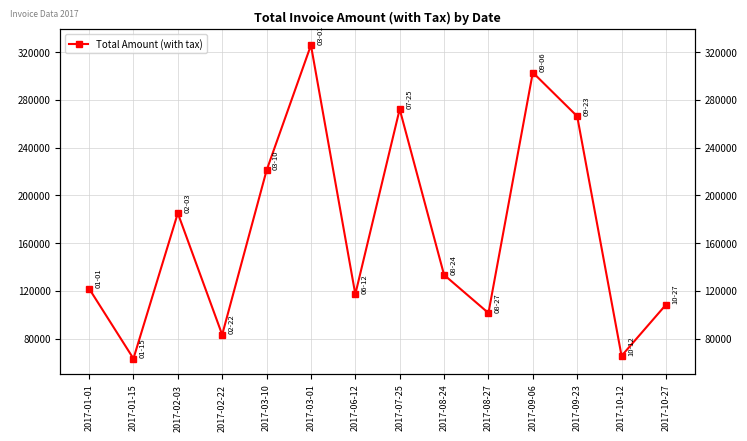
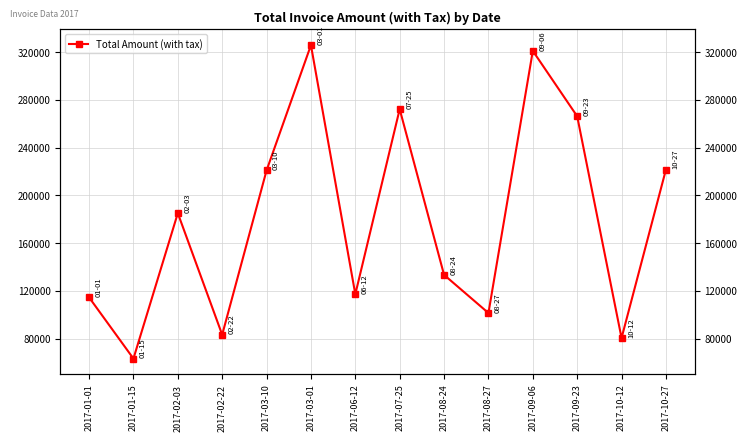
2017-01-01: 122000 -> 114000
2017-09-06: 303000 -> 321000
2017-10-12: 65000 -> 80000
2017-10-27: 108000 -> 222000
